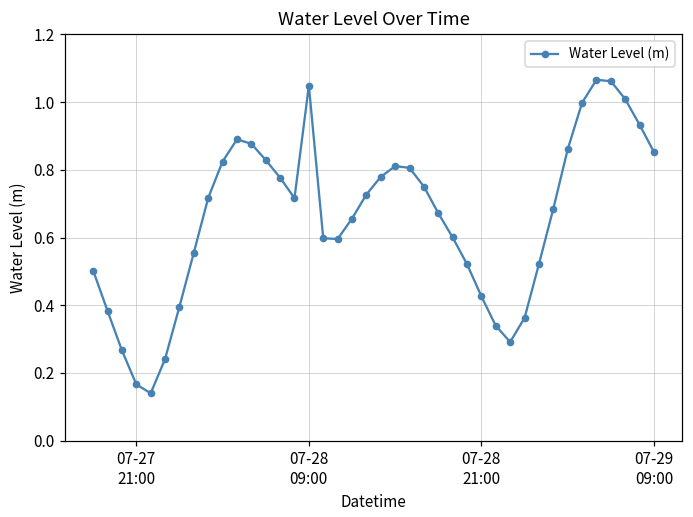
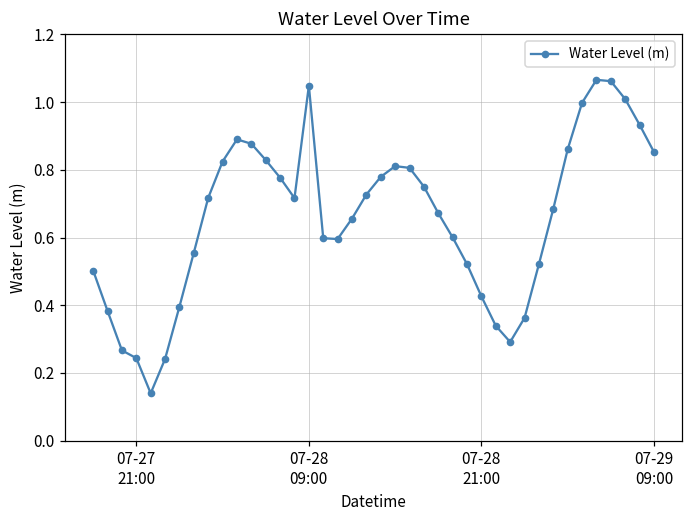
07-27 21:00: 0.17 -> 0.24
